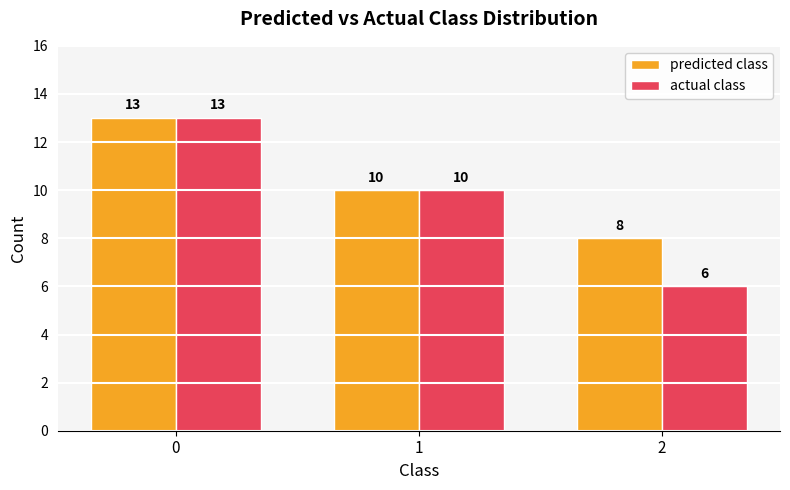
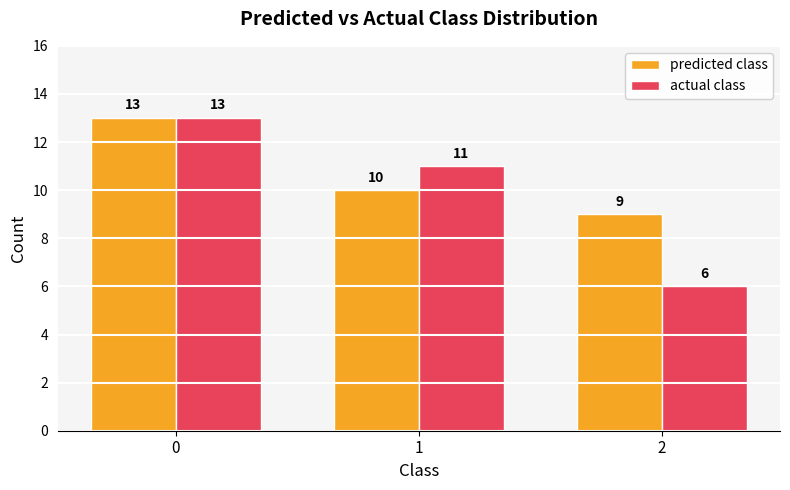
actual class, 1: 10 -> 11
predicted class, 2: 8 -> 9
